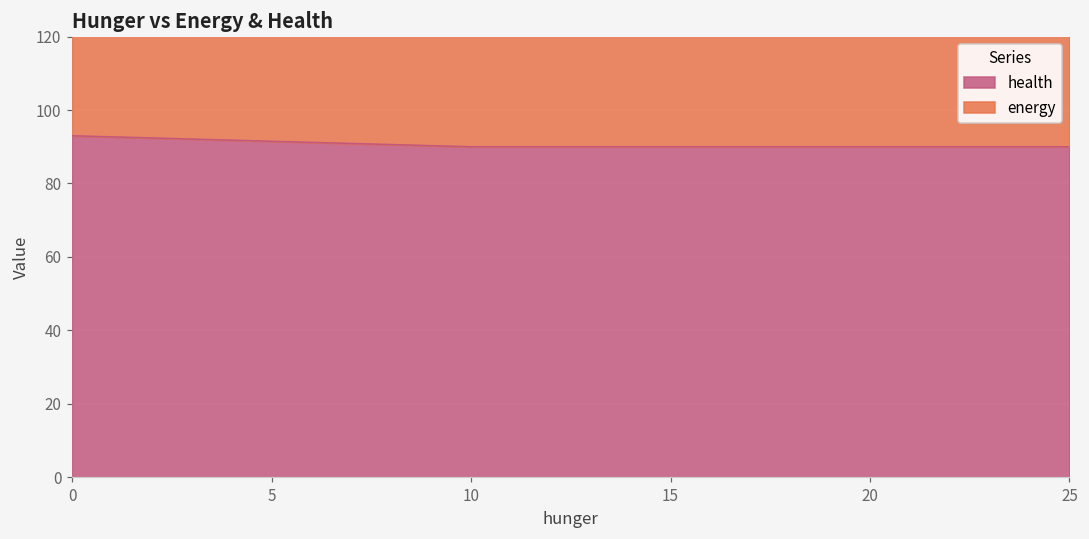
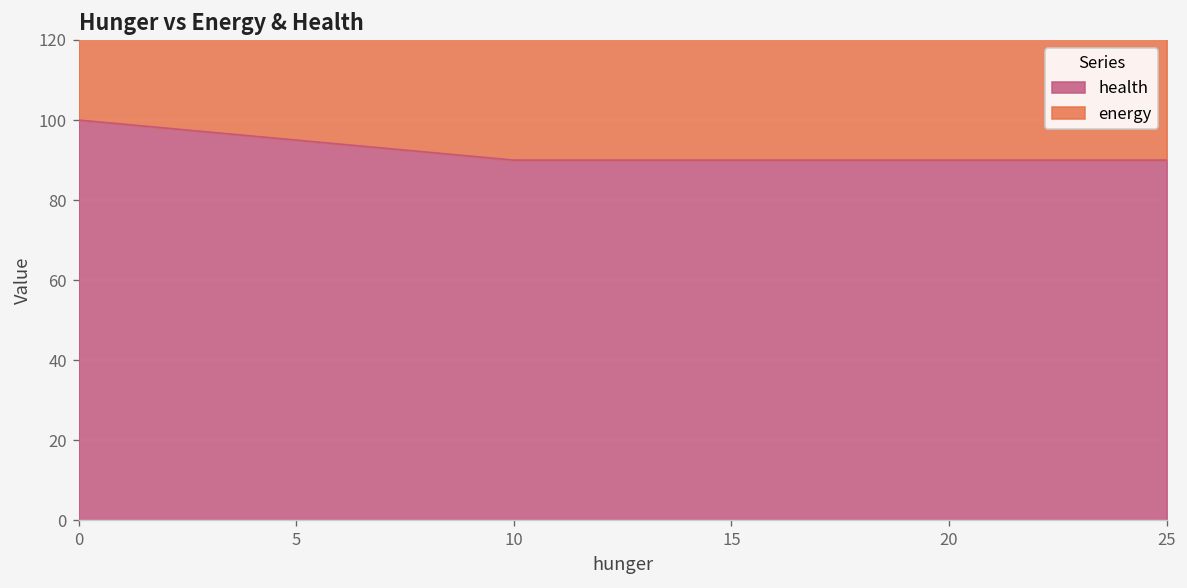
health, 0: 93 -> 100
